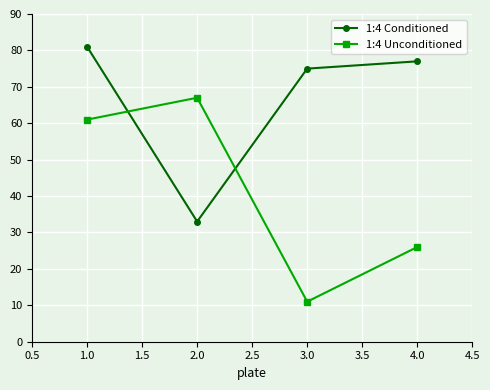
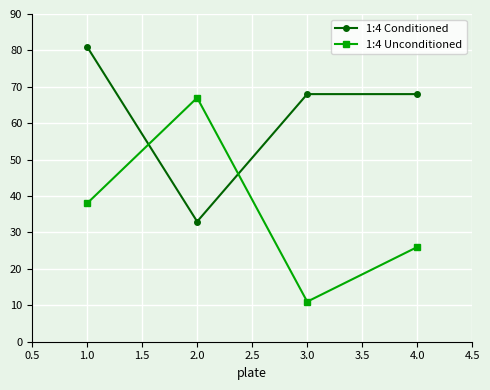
1:4 Unconditioned, 1.0: 61 -> 38
1:4 Conditioned, 3.0: 75 -> 68
1:4 Conditioned, 4.0: 77 -> 68
